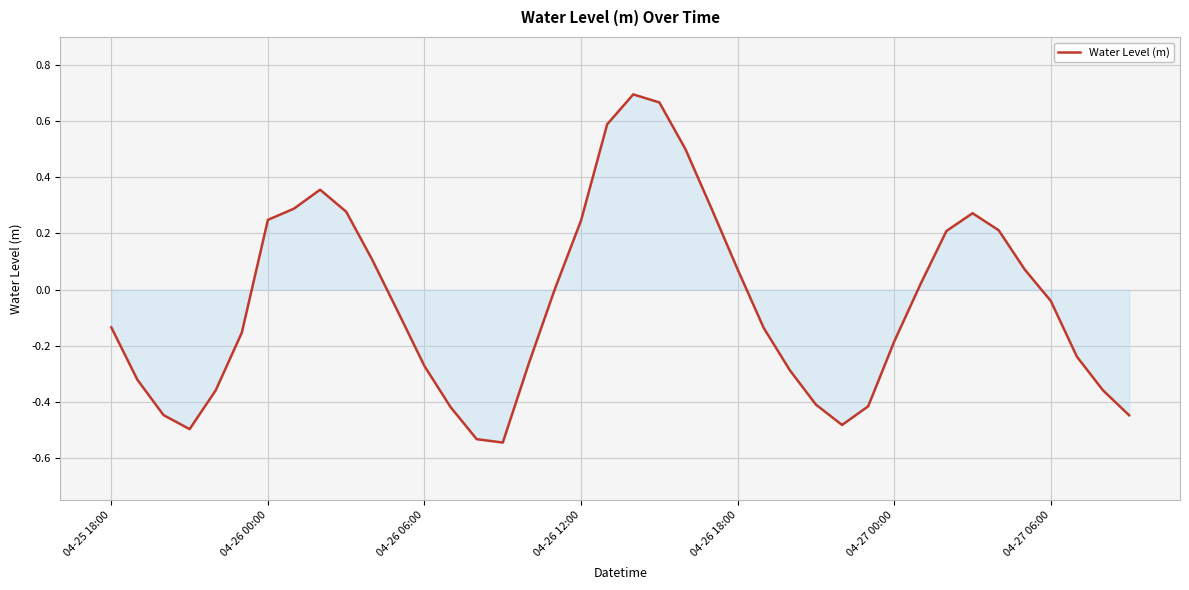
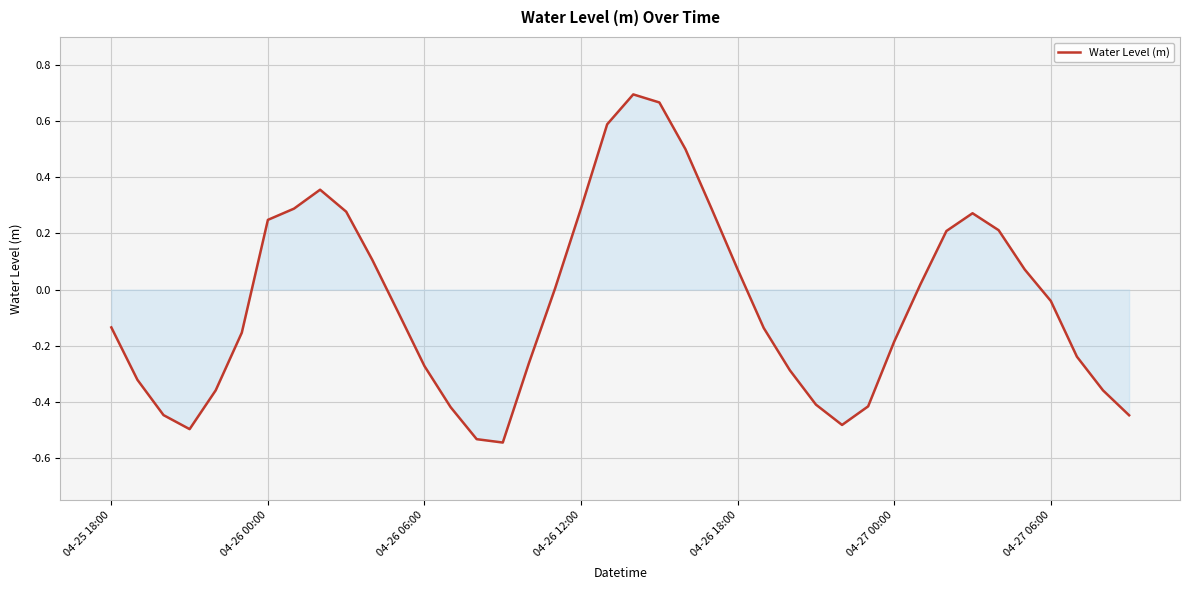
Water Level (m), 04-26 12:00: 0.25 -> 0.29
